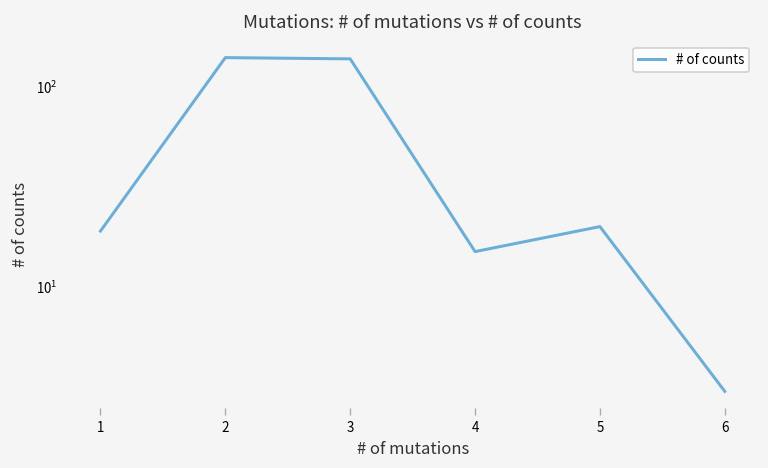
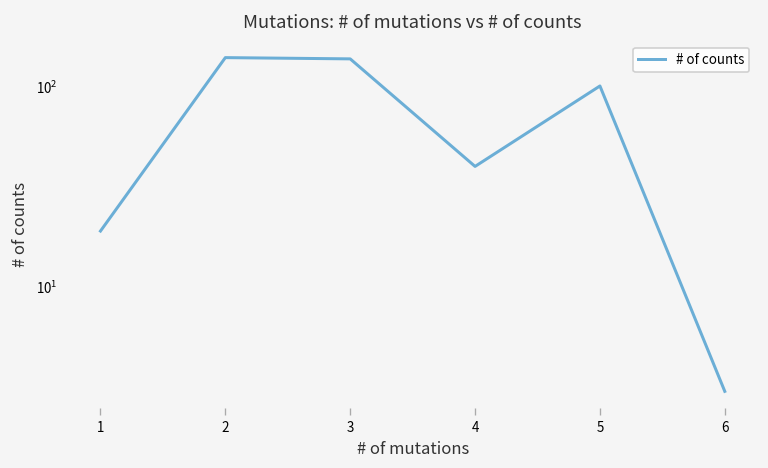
4: 15 -> 40
5: 20 -> 100
